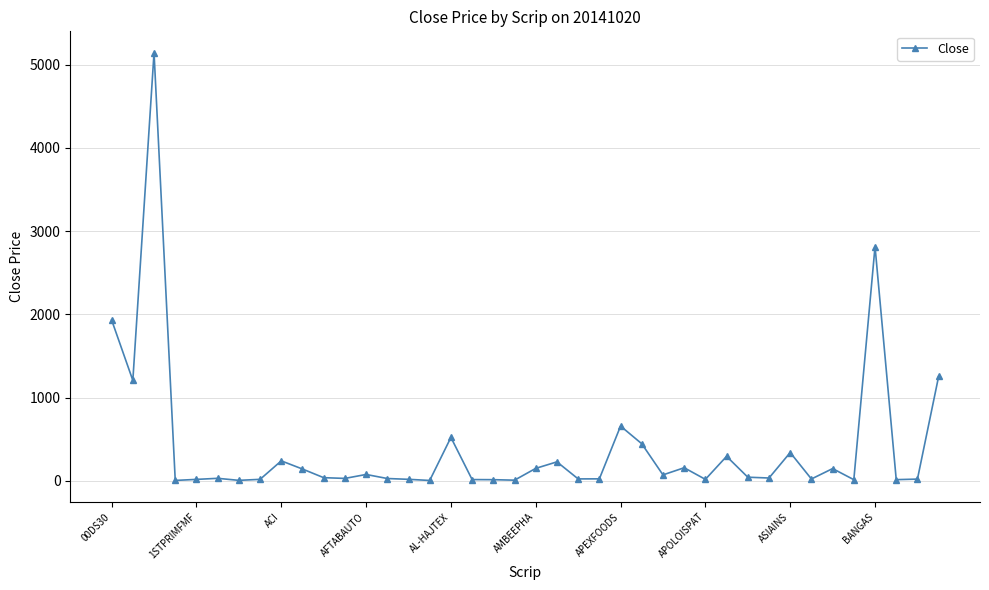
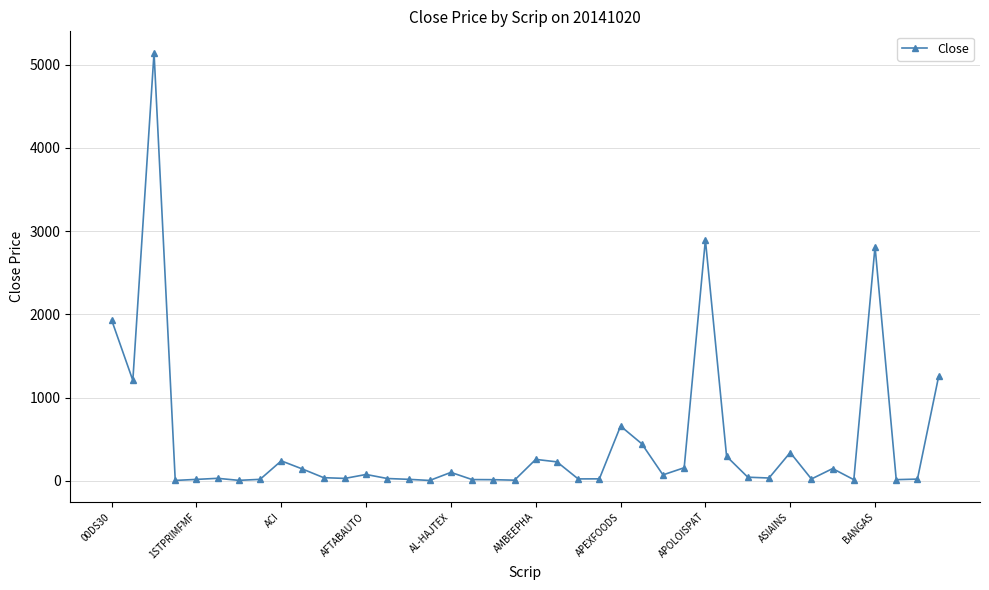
AL-HAJTEX: 500 -> 100
AMBEEPHA: 200 -> 300
APOLOISPAT: 0 -> 2900
